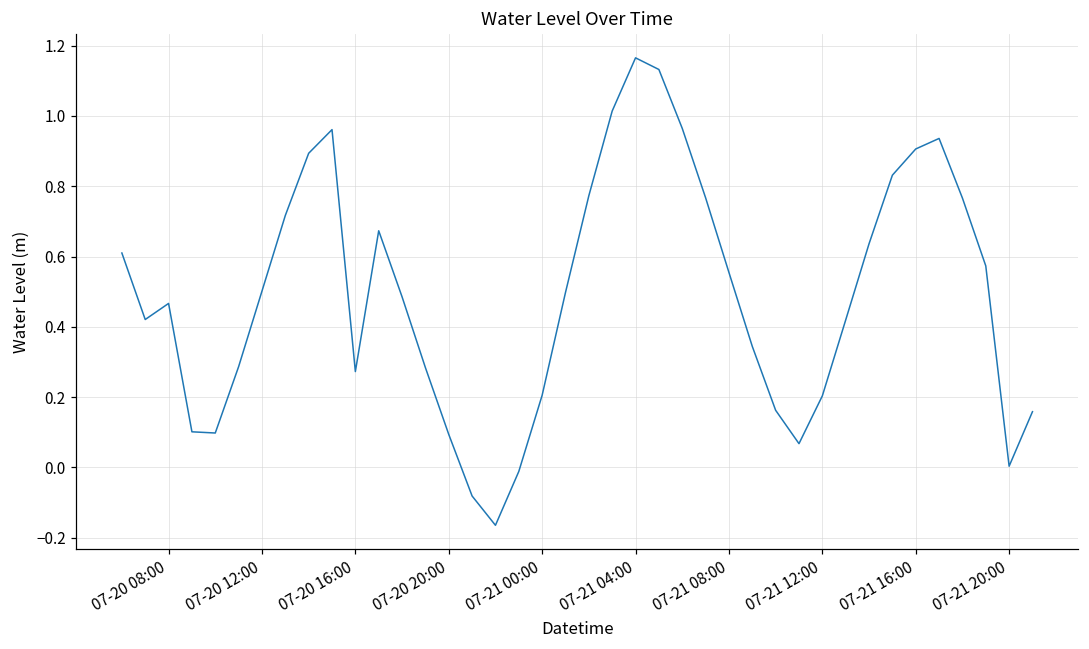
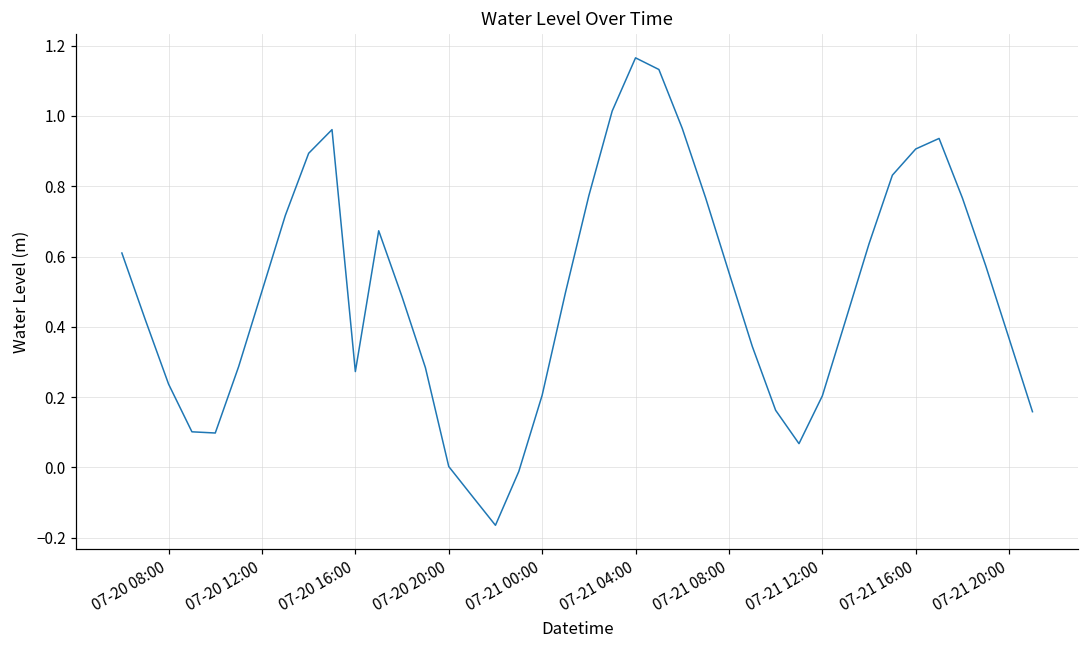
07-20 08:00: 0.47 -> 0.24
07-20 20:00: 0.09 -> 0.00
07-21 20:00: 0.00 -> 0.37
